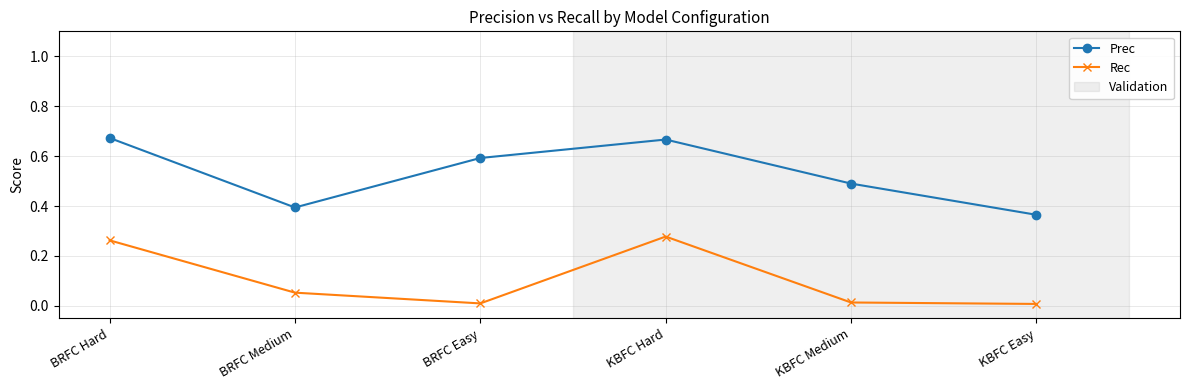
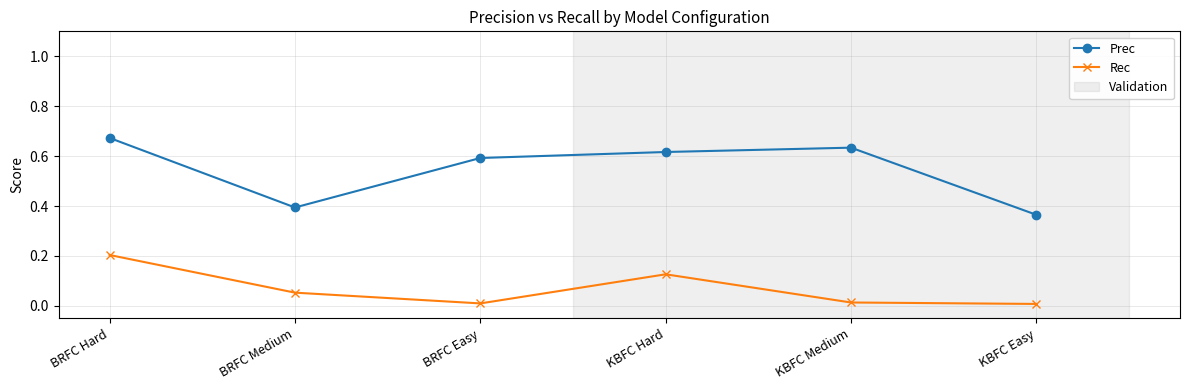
Rec, BRFC Hard: 0.26 -> 0.20
Prec, KBFC Hard: 0.67 -> 0.62
Rec, KBFC Hard: 0.28 -> 0.13
Prec, KBFC Medium: 0.49 -> 0.63
